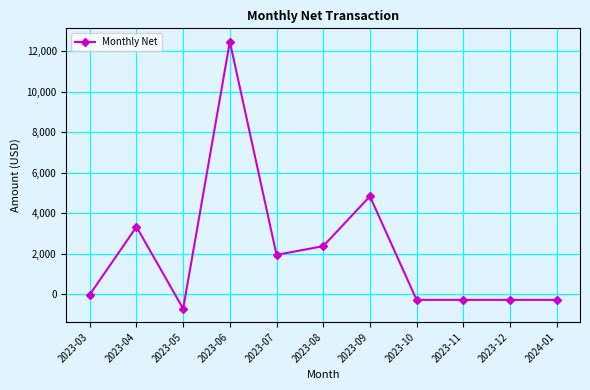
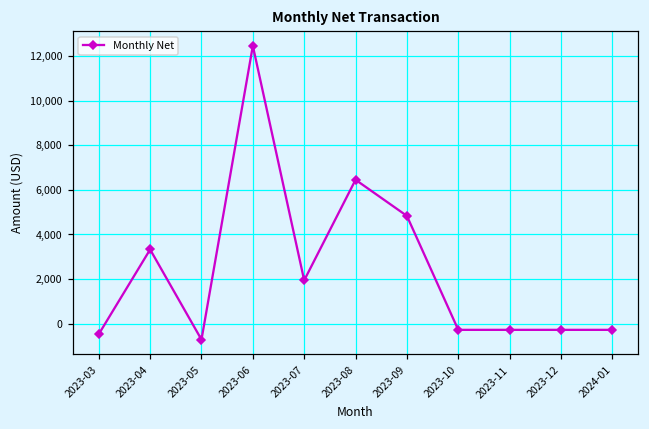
2023-03: 0 -> -500
2023-08: 2,400 -> 6,500
